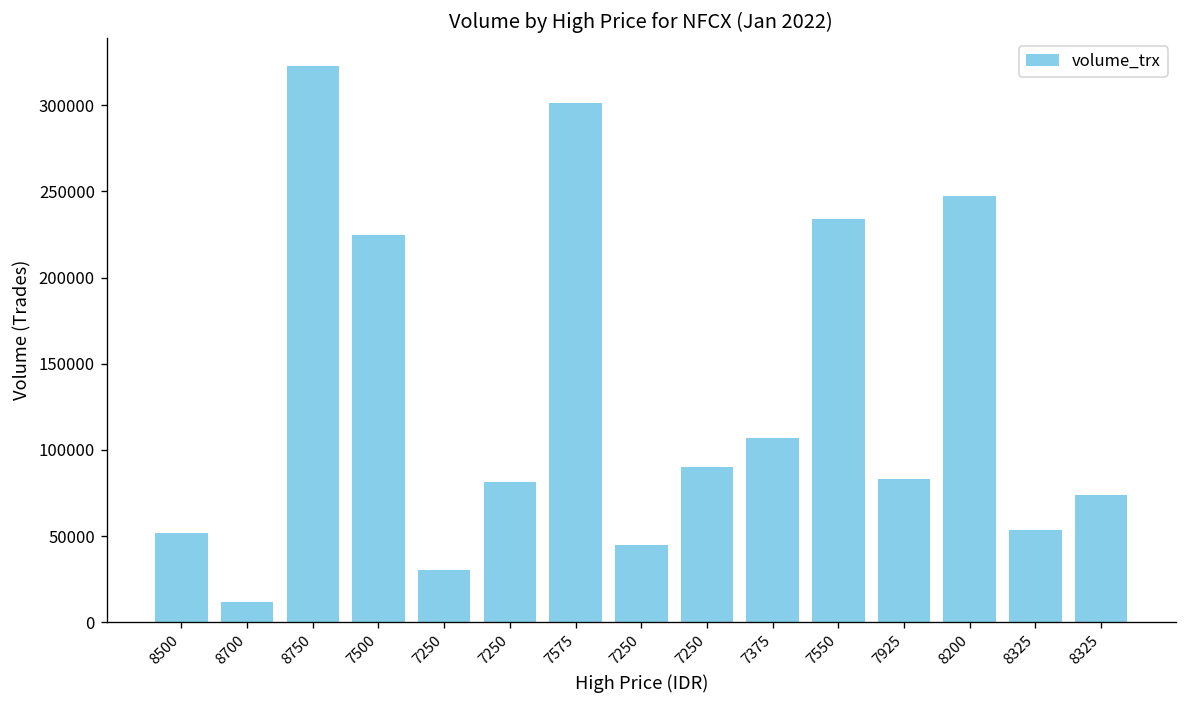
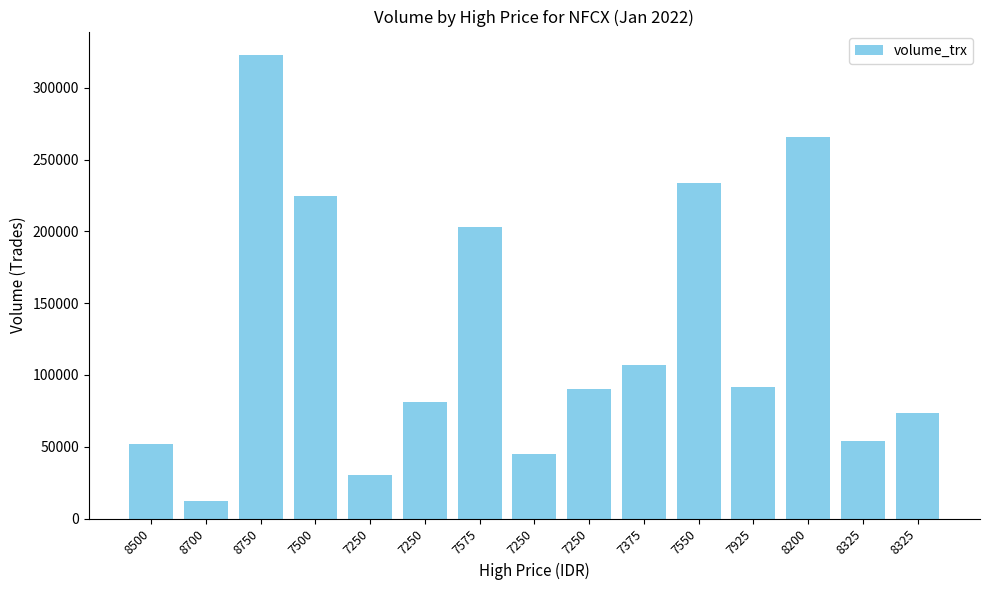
7575: 301000 -> 203000
7925: 83000 -> 92000
8200: 247000 -> 266000
